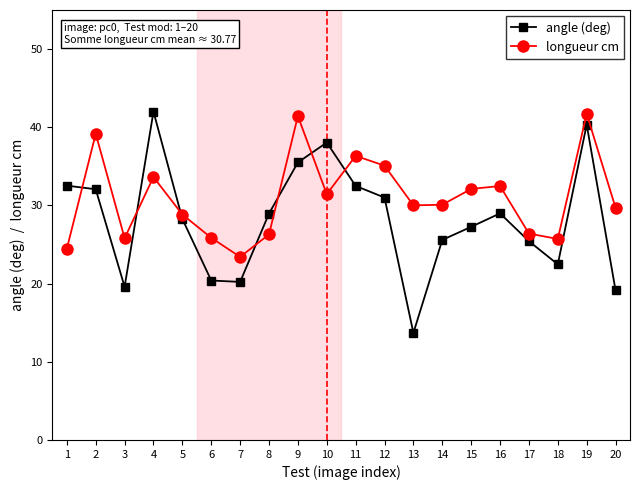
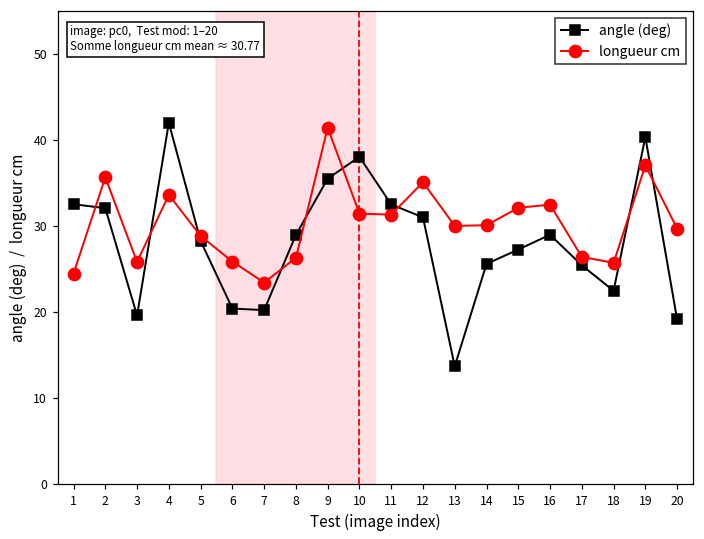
longueur cm, 2: 39 -> 36
longueur cm, 11: 36 -> 31
longueur cm, 19: 42 -> 37
